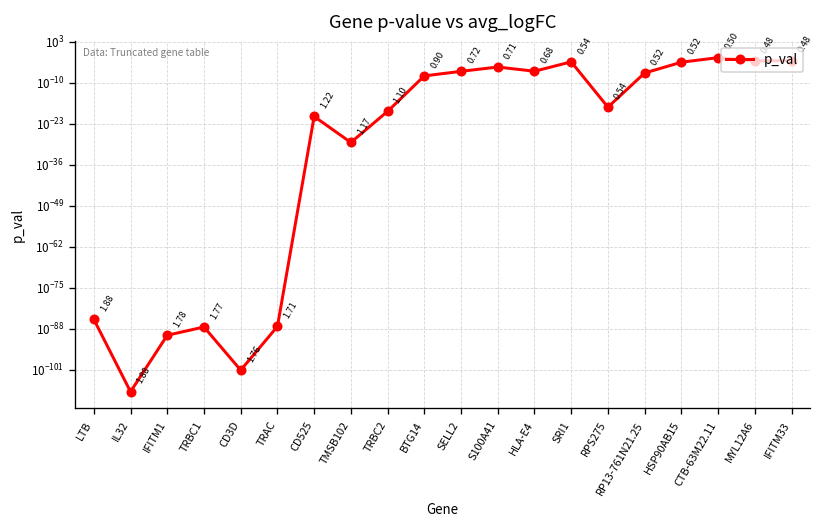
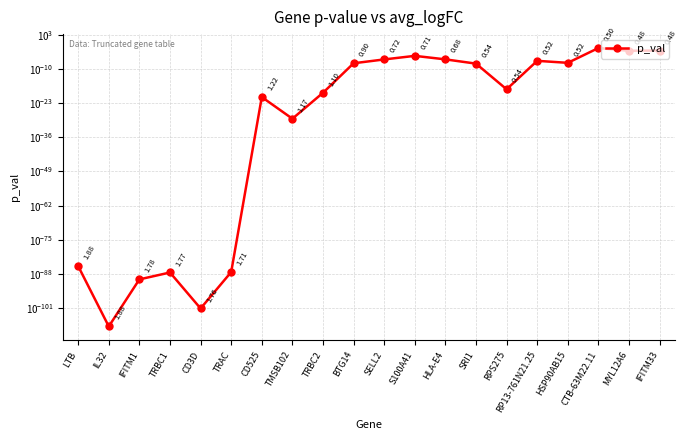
SRI1: 0.000 -> 0.00000001
HSP90AB15: 0.000 -> 0.0000000
